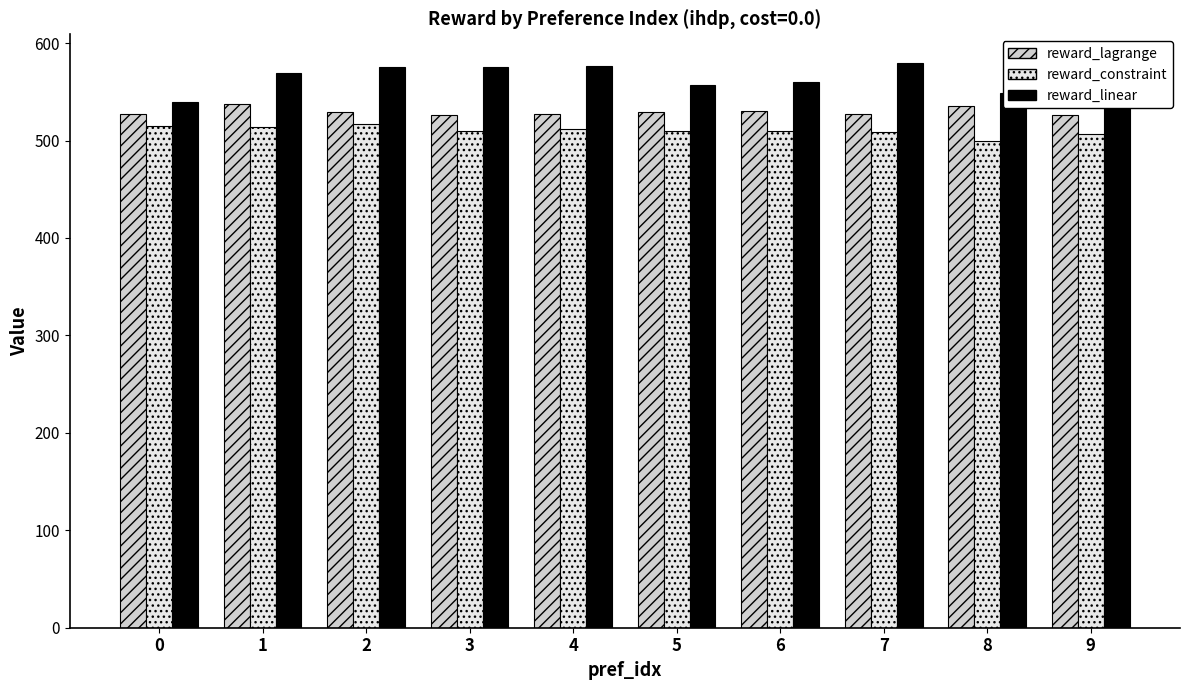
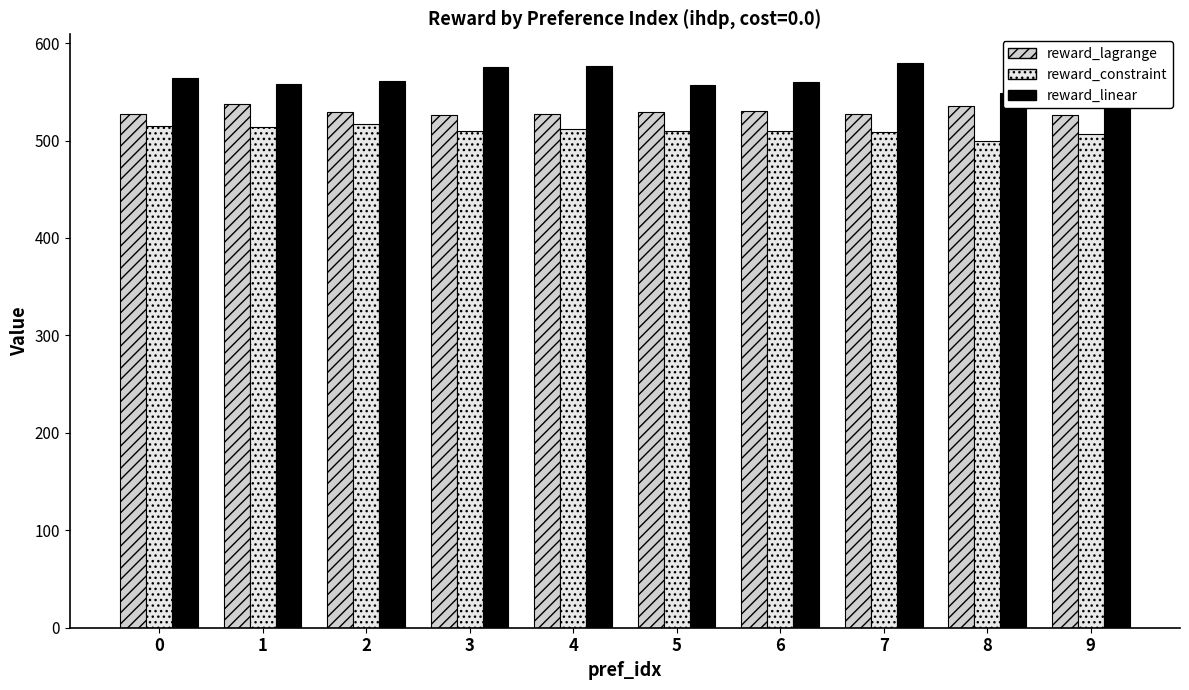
reward_linear, 0: 540 -> 560
reward_linear, 1: 570 -> 560
reward_linear, 2: 580 -> 560
